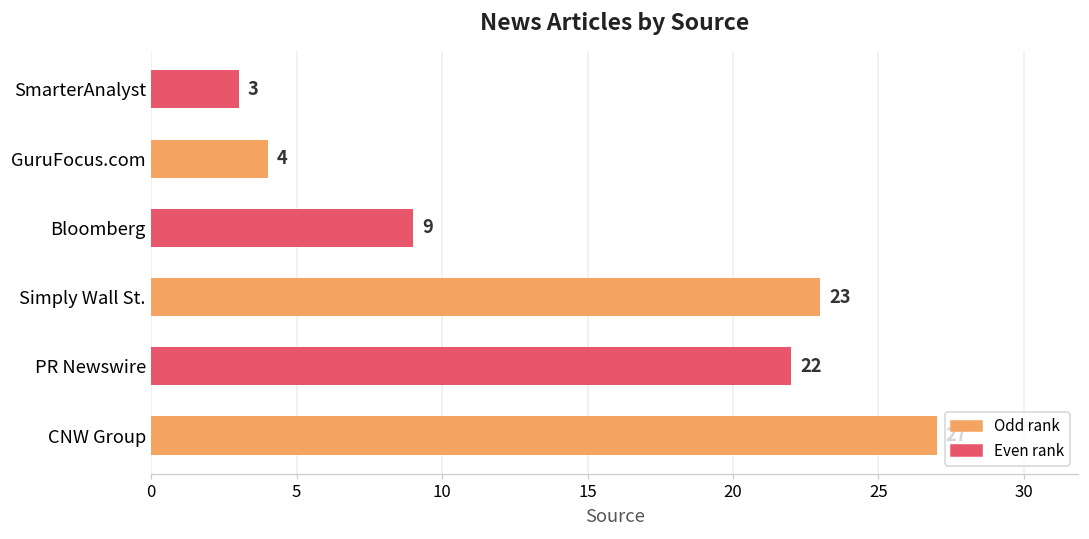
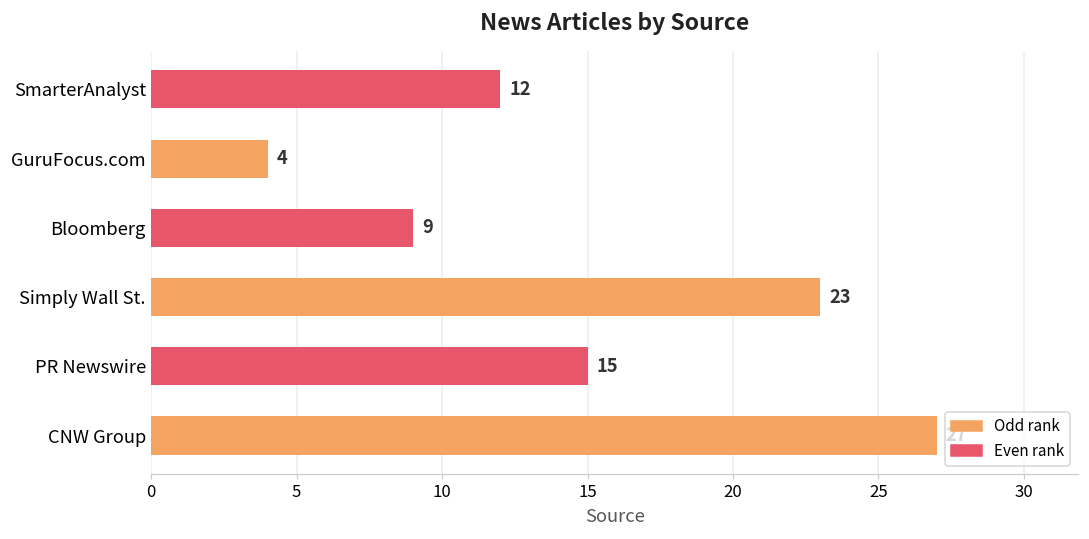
SmarterAnalyst: 3 -> 12
PR Newswire: 22 -> 15
